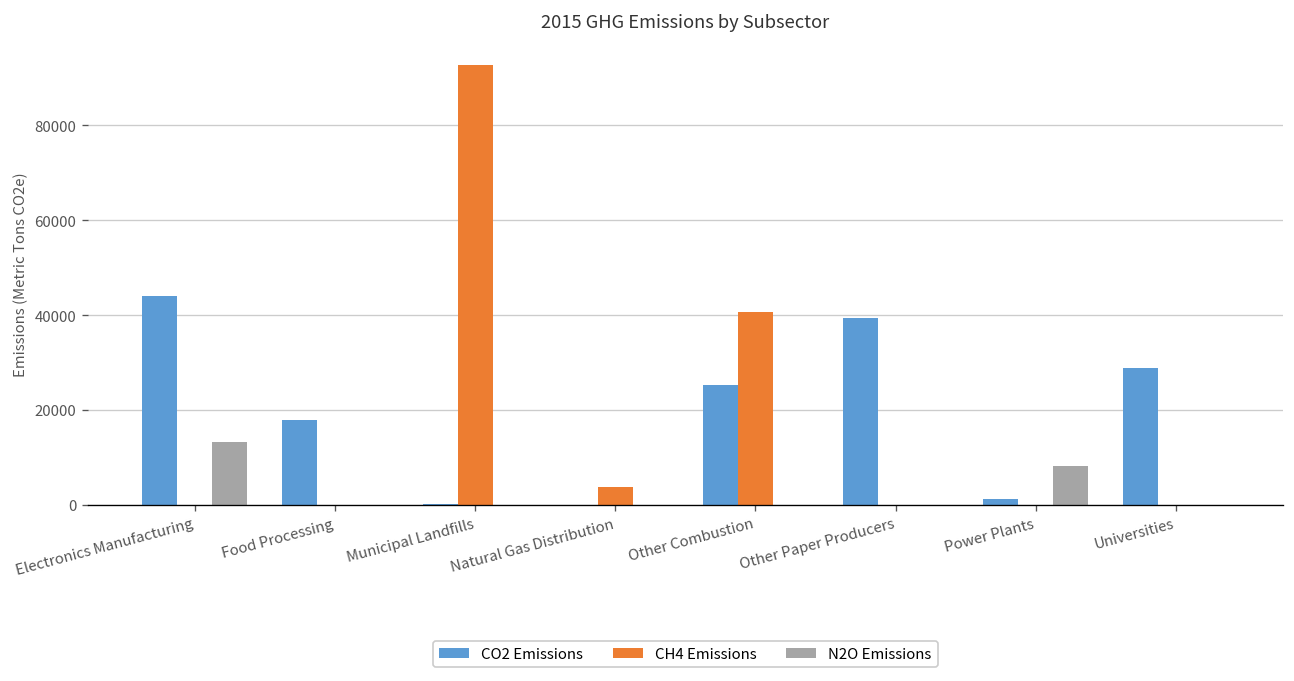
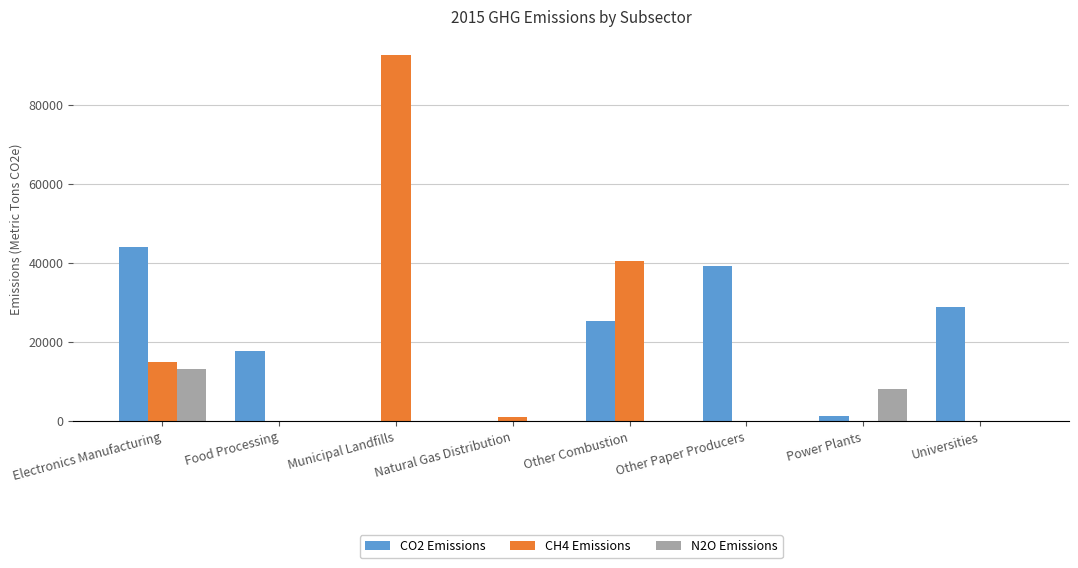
CH4 Emissions, Electronics Manufacturing: 0 -> 15000
CH4 Emissions, Natural Gas Distribution: 4000 -> 1000
